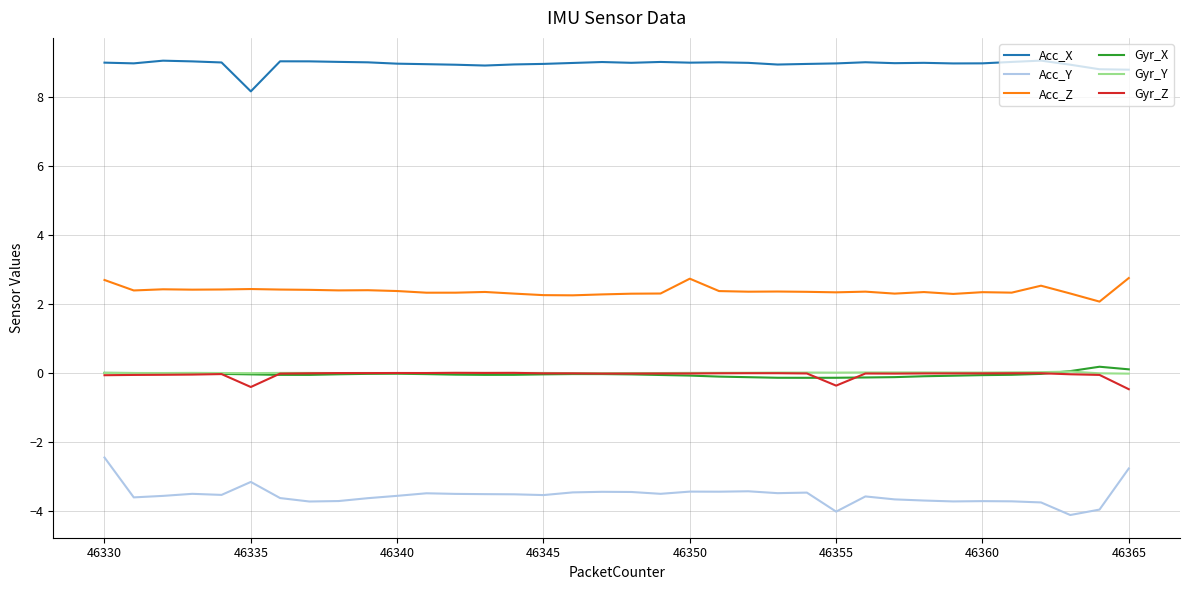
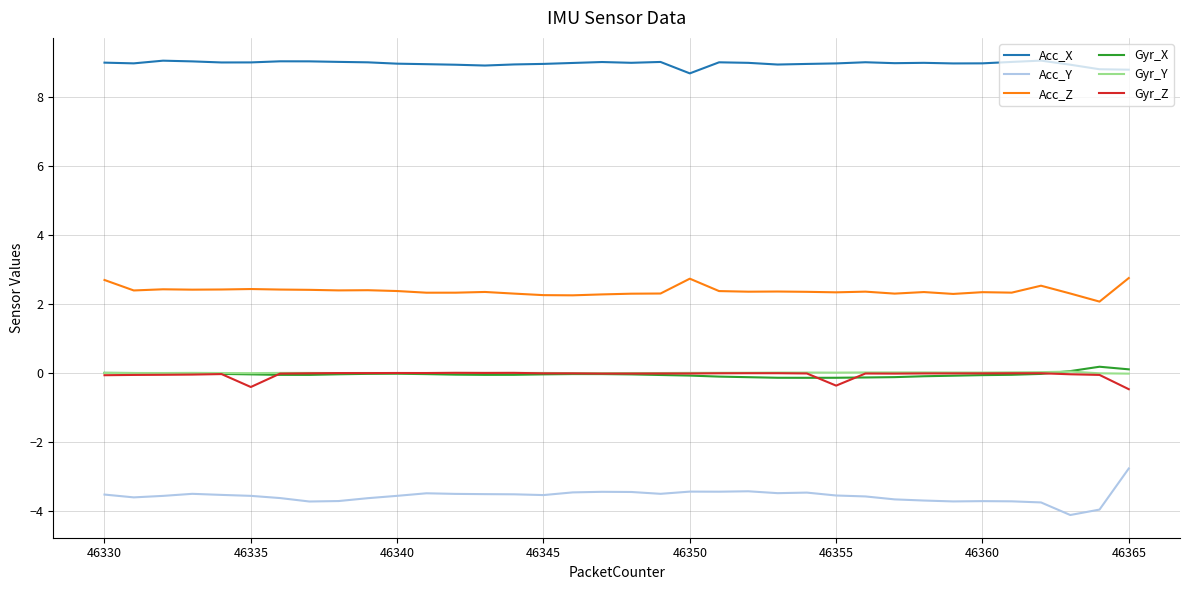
Acc_Y, 46330: -2.5 -> -3.5
Acc_X, 46335: 8.2 -> 9.0
Acc_Y, 46335: -3.2 -> -3.6
Acc_X, 46350: 9.0 -> 8.7
Acc_Y, 46355: -4.0 -> -3.6
